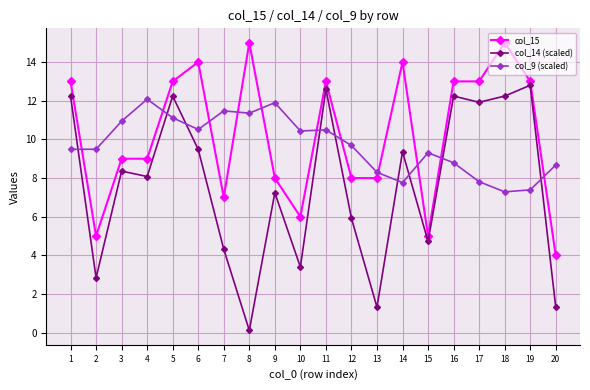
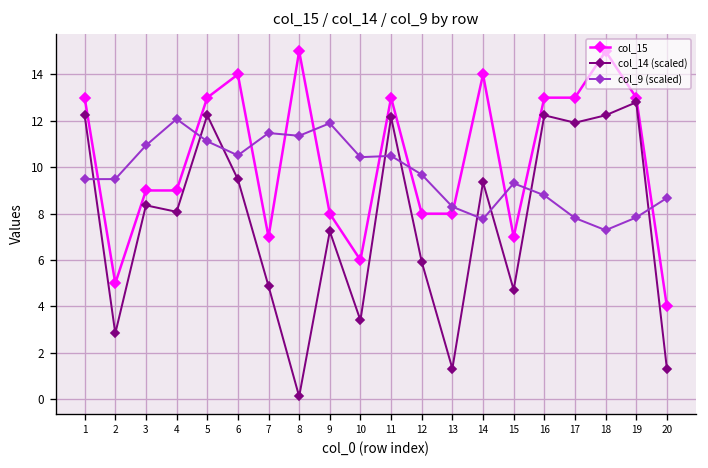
col_14 (scaled), 7: 4.3 -> 4.9
col_14 (scaled), 11: 12.6 -> 12.2
col_15, 15: 5 -> 7
col_9 (scaled), 19: 7.4 -> 7.8
